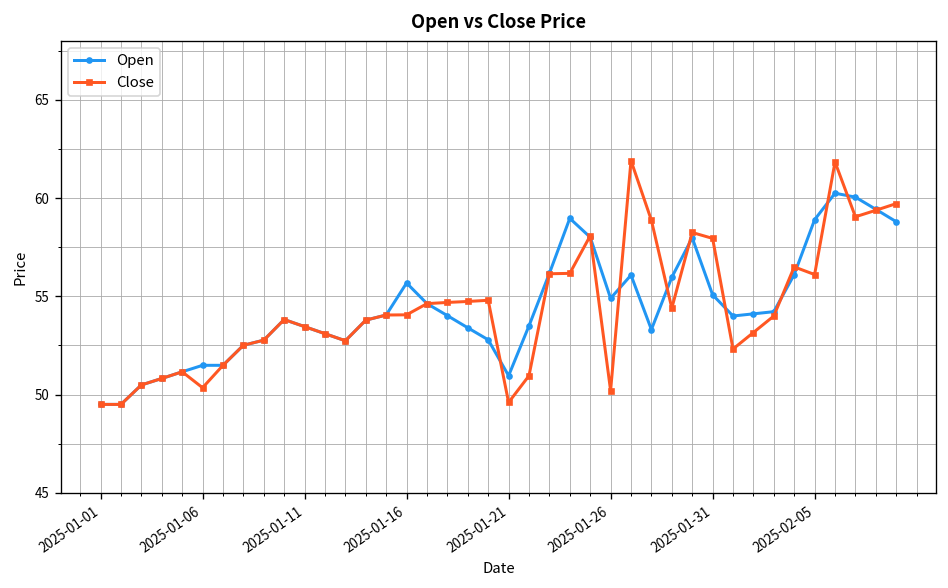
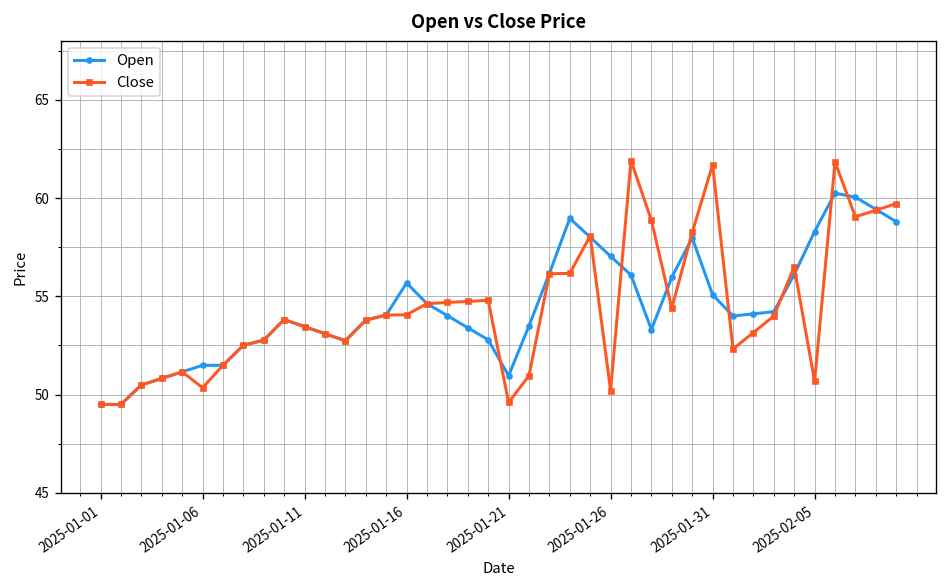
Open, 2025-01-26: 54.9 -> 57.0
Close, 2025-01-31: 58.0 -> 61.7
Open, 2025-02-05: 58.9 -> 58.3
Close, 2025-02-05: 56.1 -> 50.7
